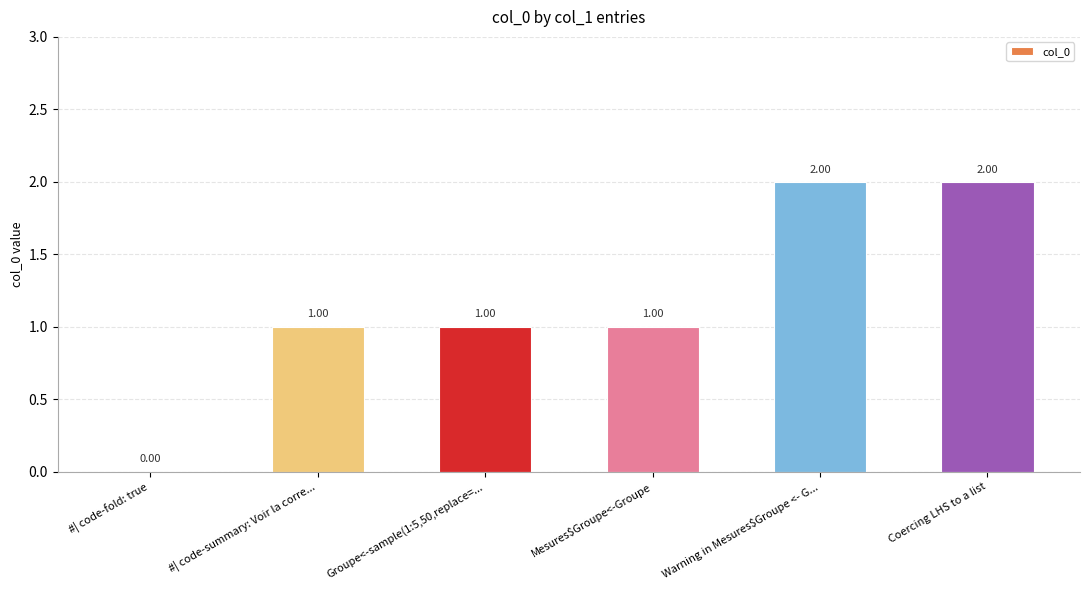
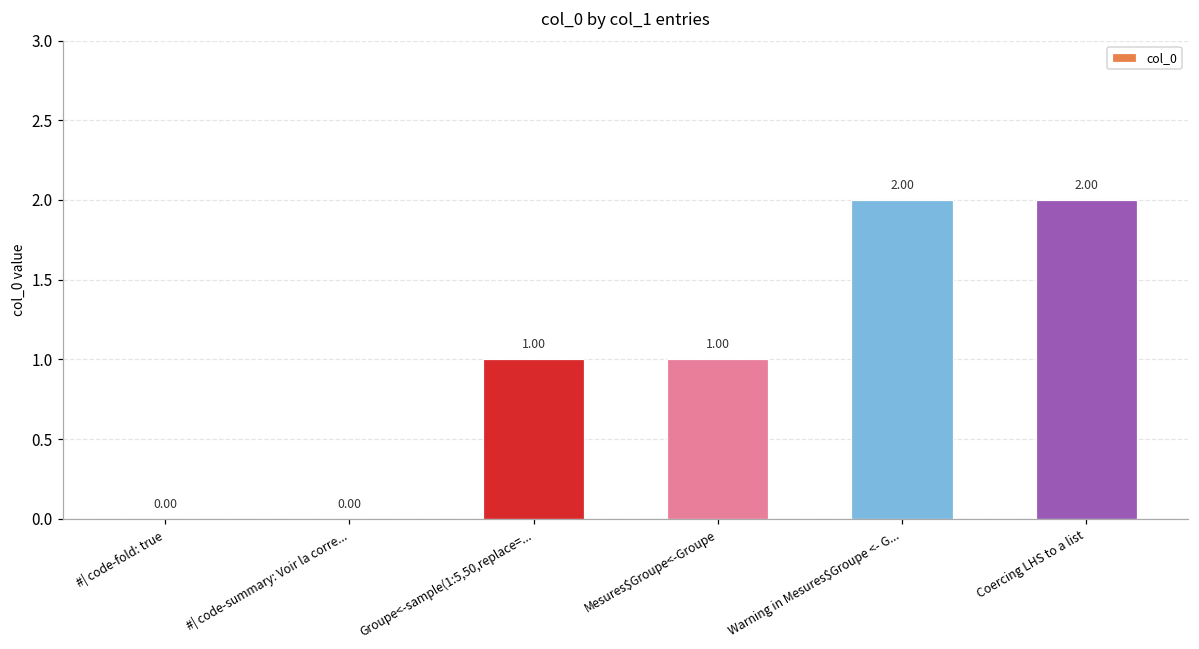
#| code-summary: Voir la corre...: 1.00 -> 0.00
